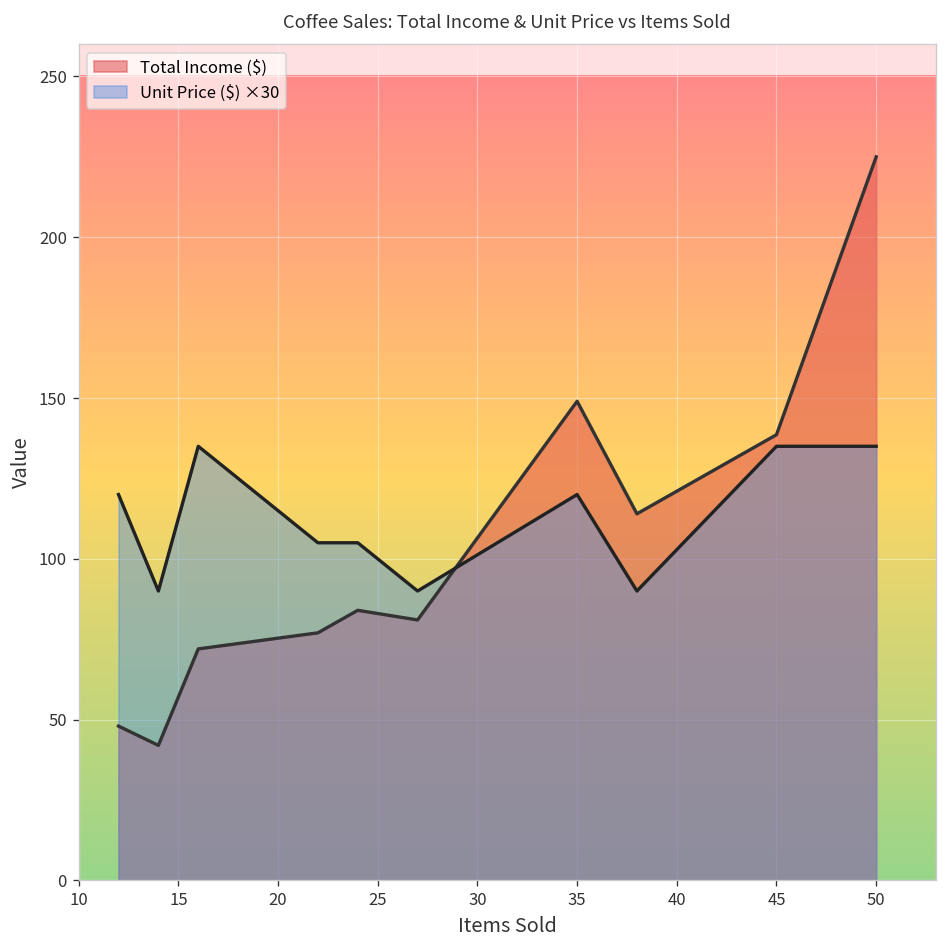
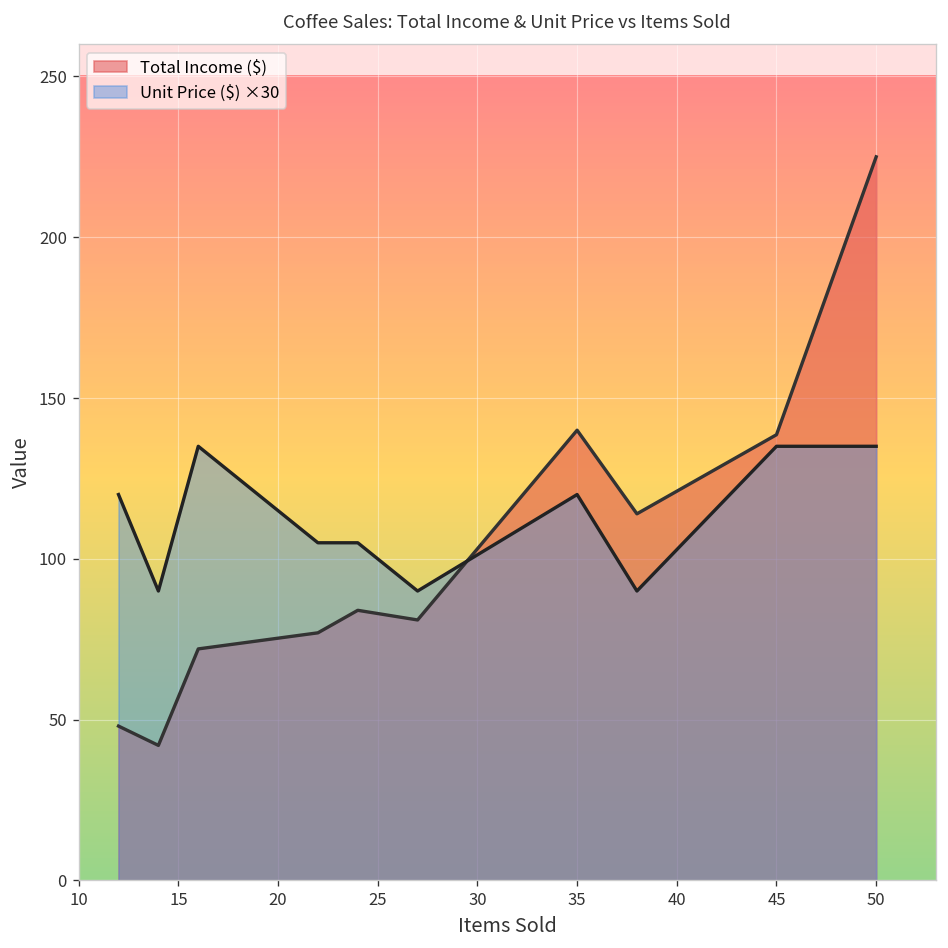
Total Income ($), 35: 149 -> 140
